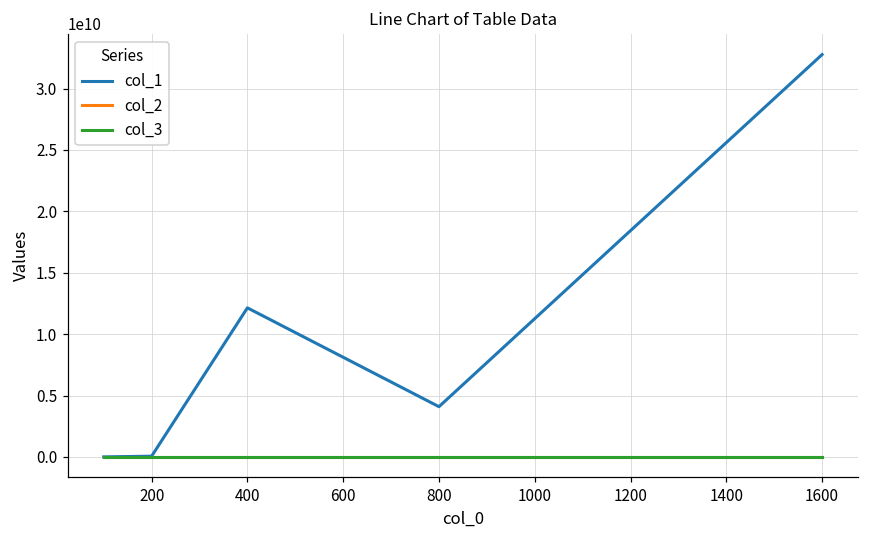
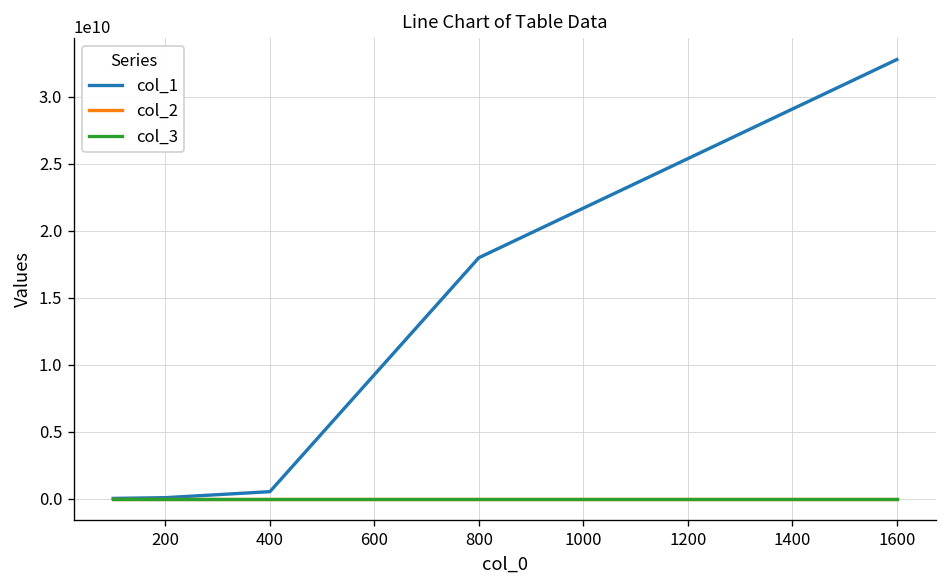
col_1, 400: 12100000000 -> 500000000
col_1, 800: 4100000000 -> 18000000000
